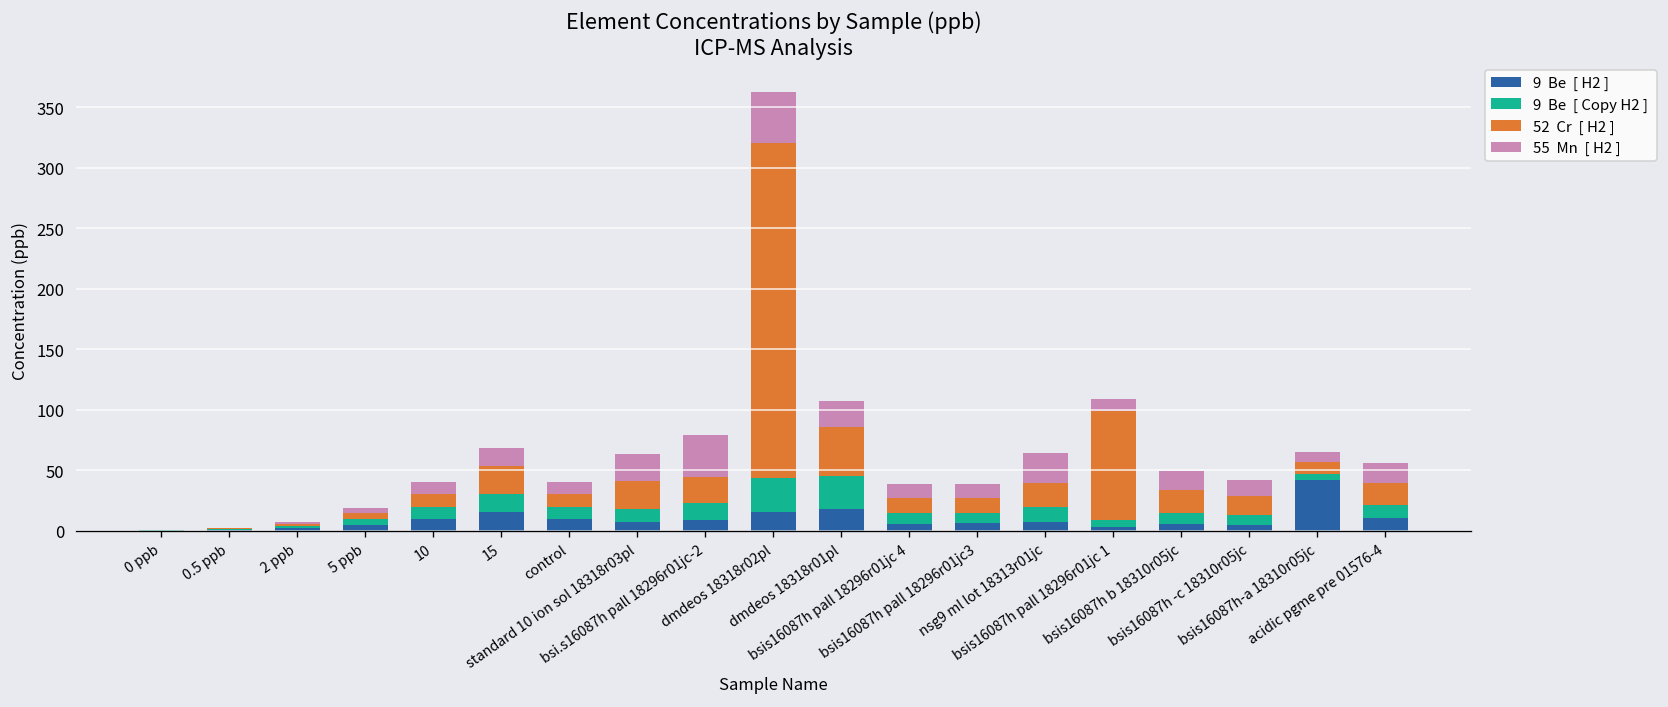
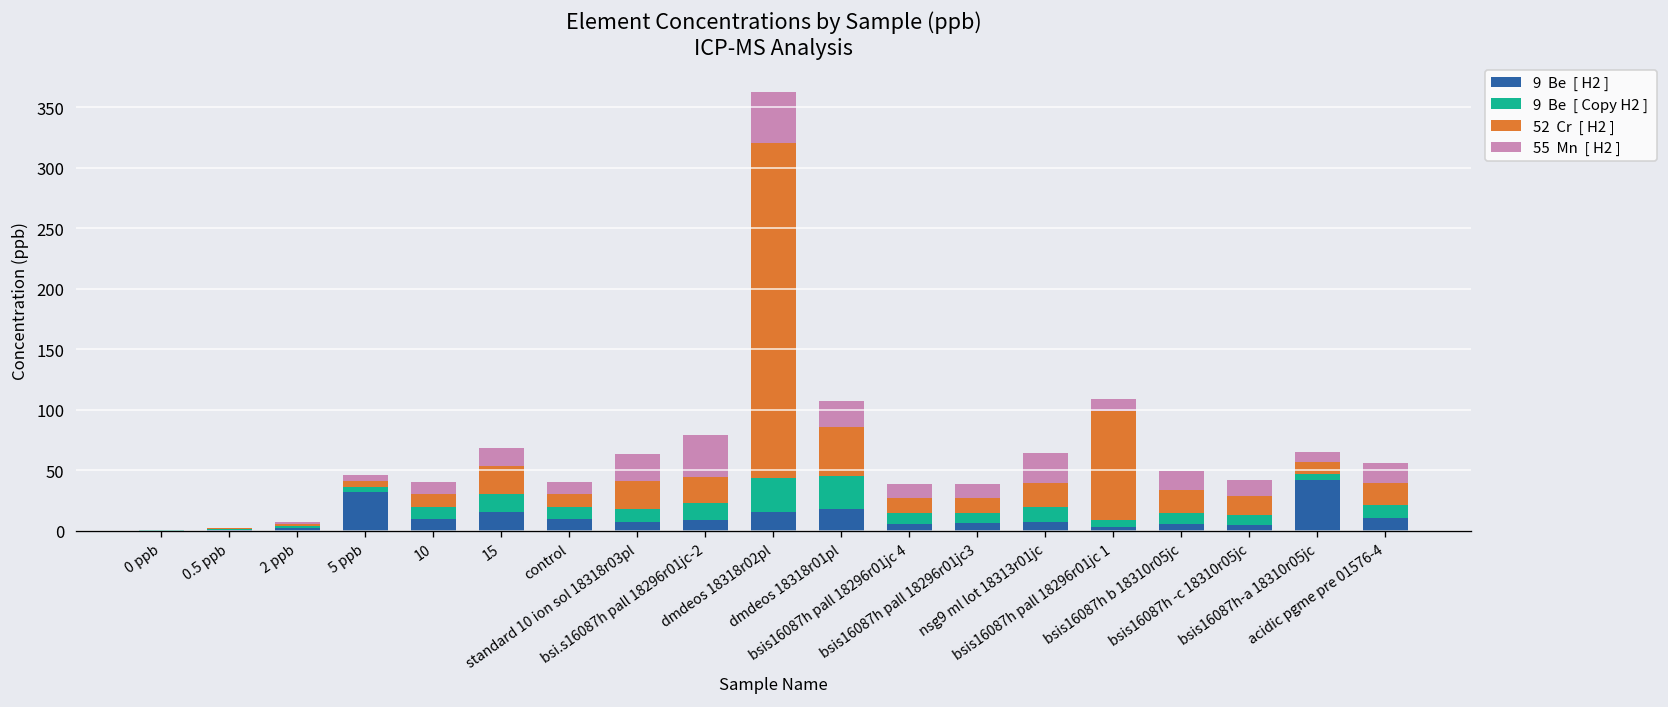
9 Be [ H2 ], 5 ppb: 5 -> 32
